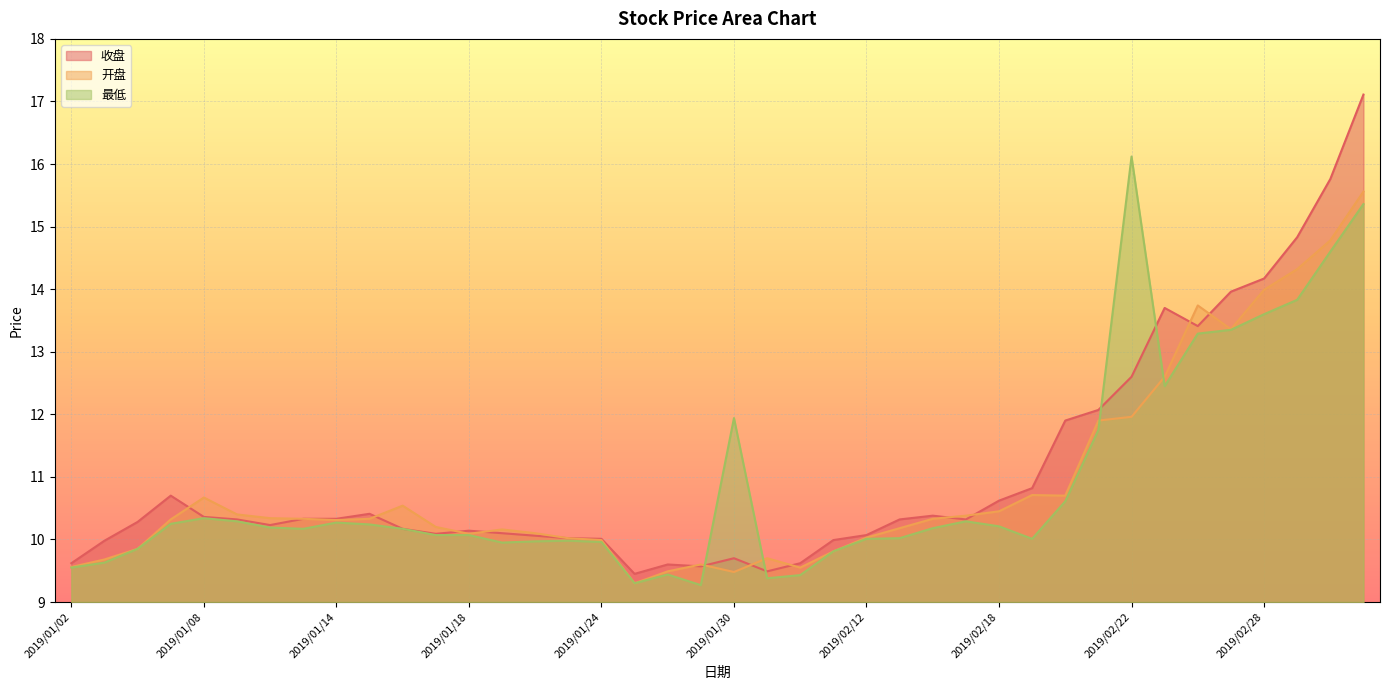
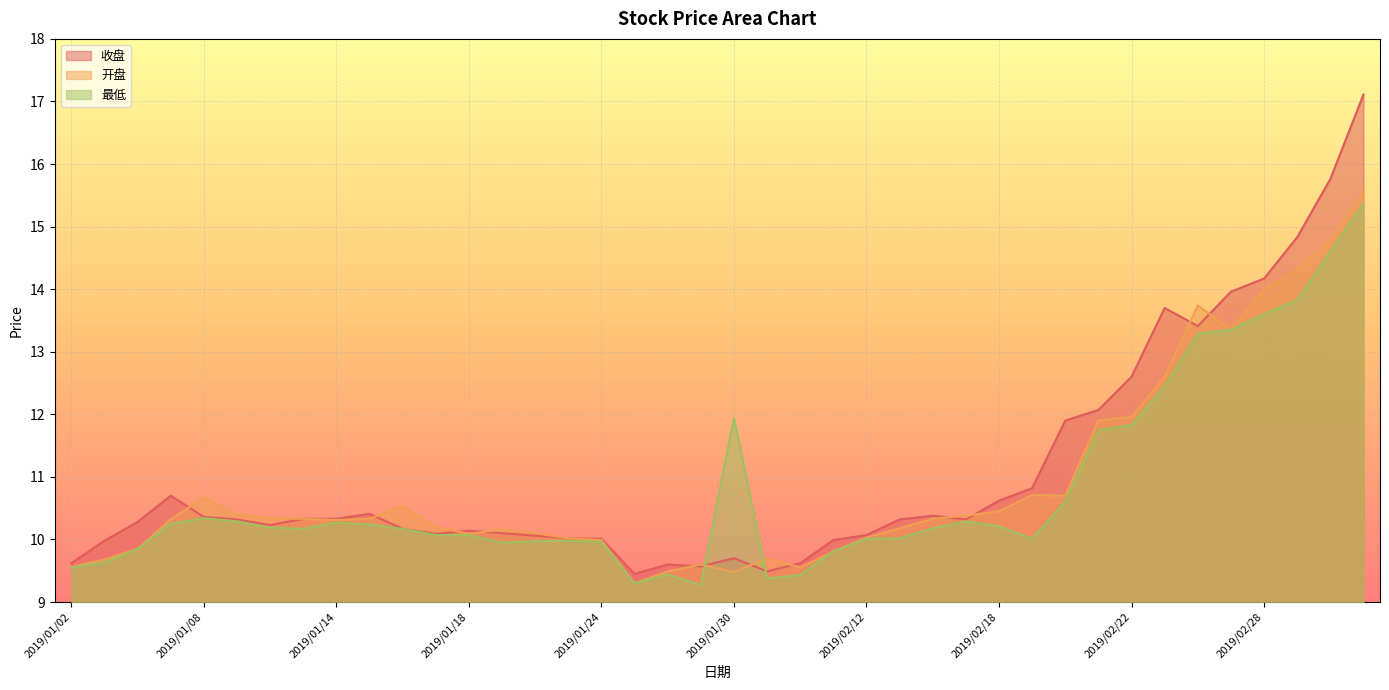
最低, 2019/02/22: 16.1 -> 11.8
